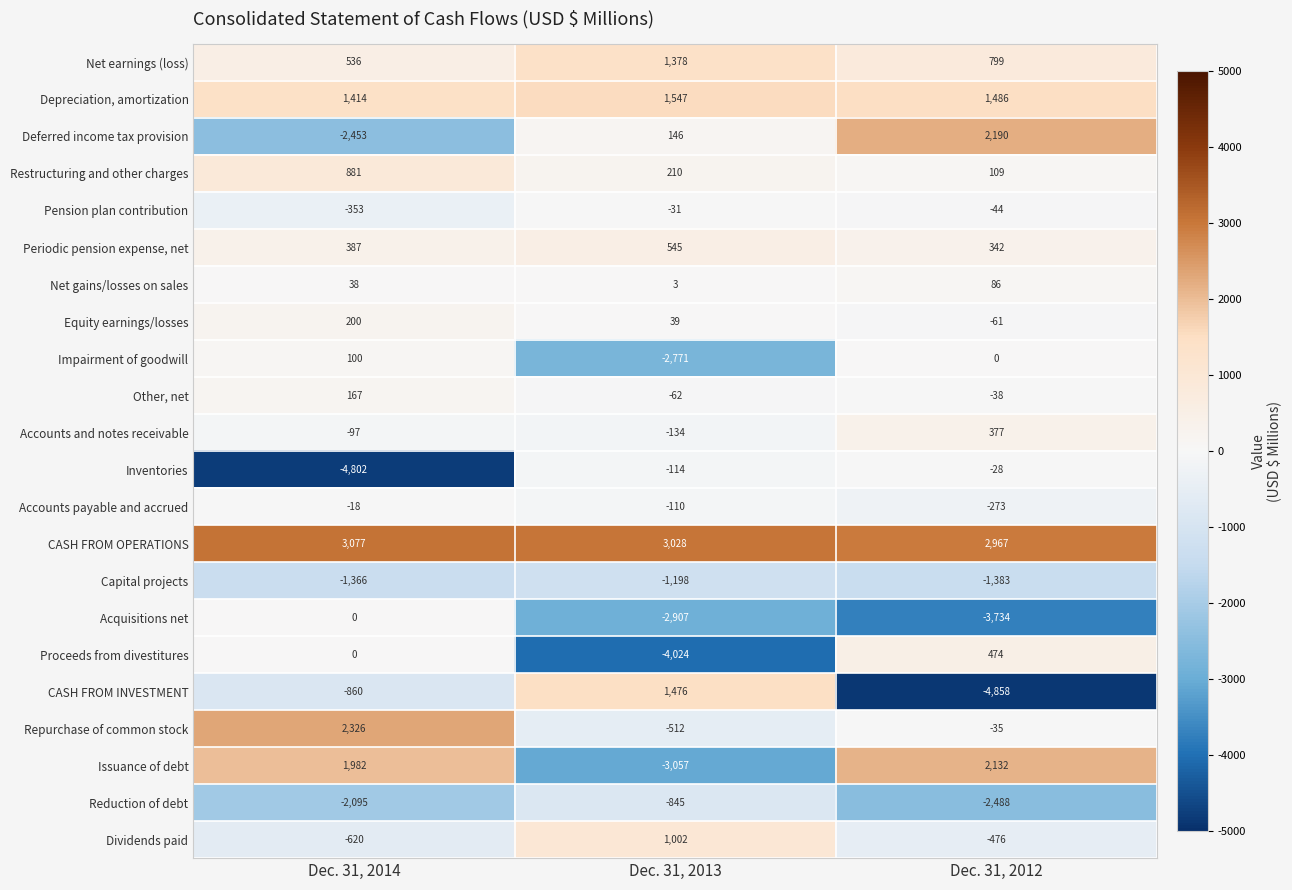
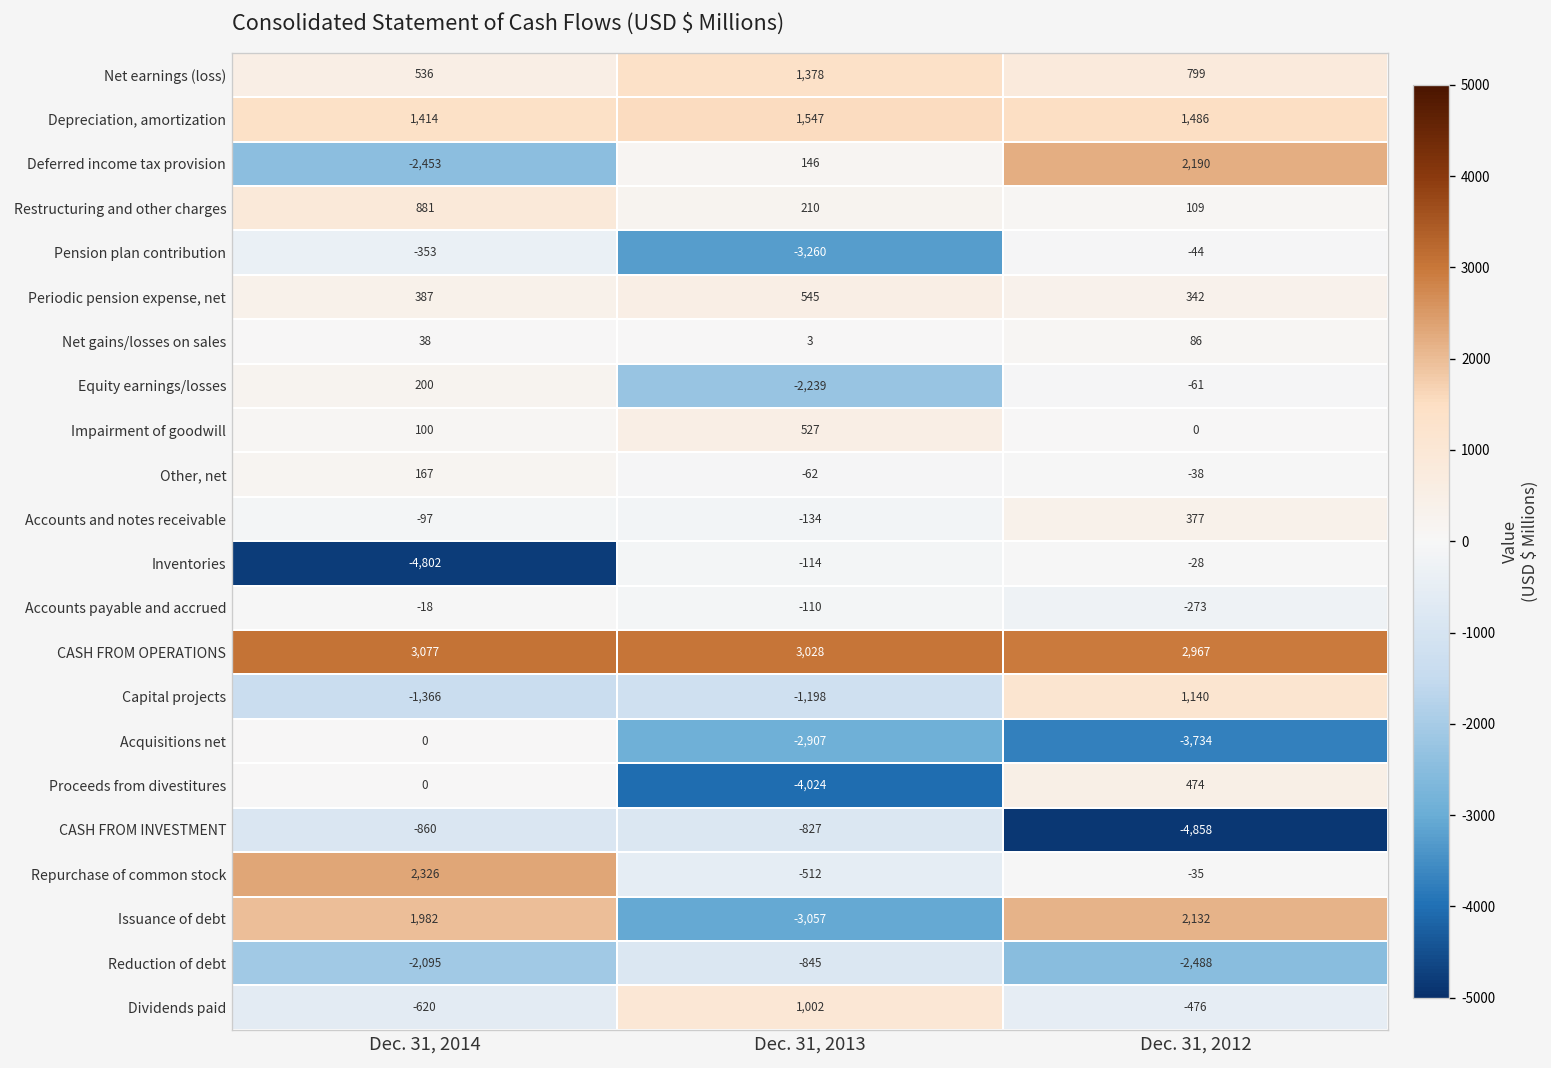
Pension plan contribution, Dec. 31, 2013: -31 -> -3,260
Equity earnings/losses, Dec. 31, 2013: 39 -> -2,239
Impairment of goodwill, Dec. 31, 2013: -2,771 -> 527
Capital projects, Dec. 31, 2012: -1,383 -> 1,140
CASH FROM INVESTMENT, Dec. 31, 2013: 1,476 -> -827
